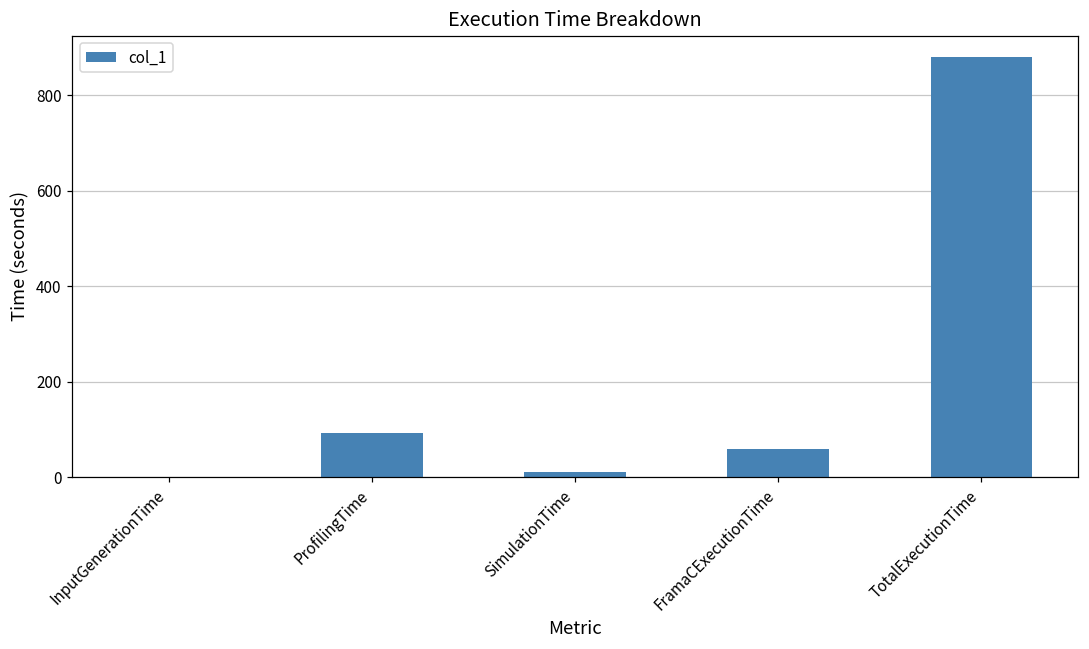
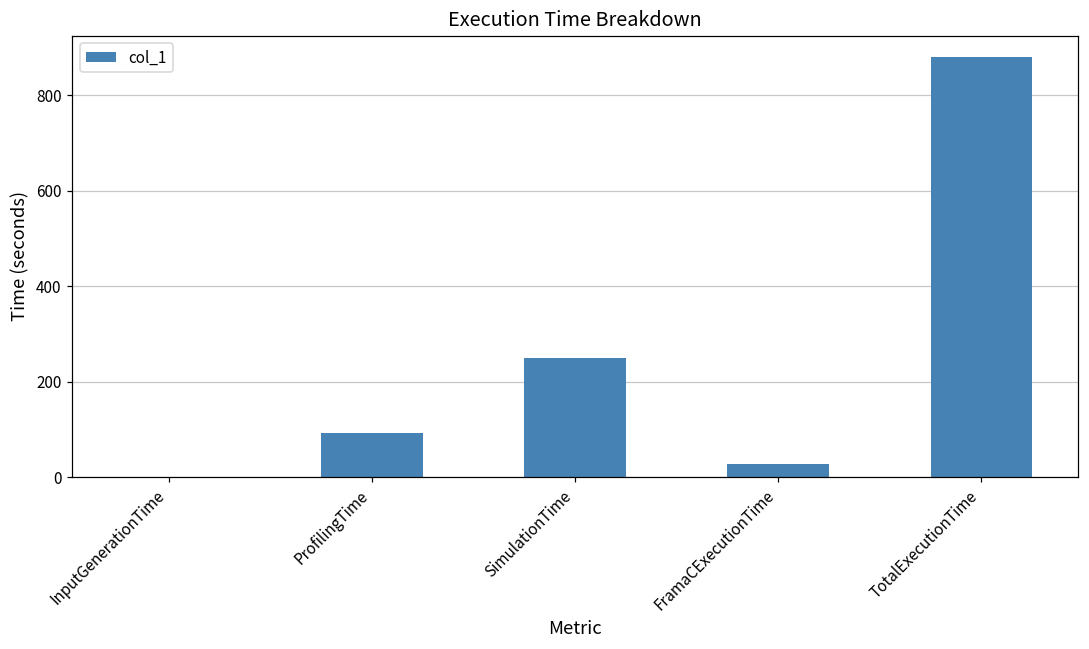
SimulationTime: 10 -> 250
FramaCExecutionTime: 60 -> 30
